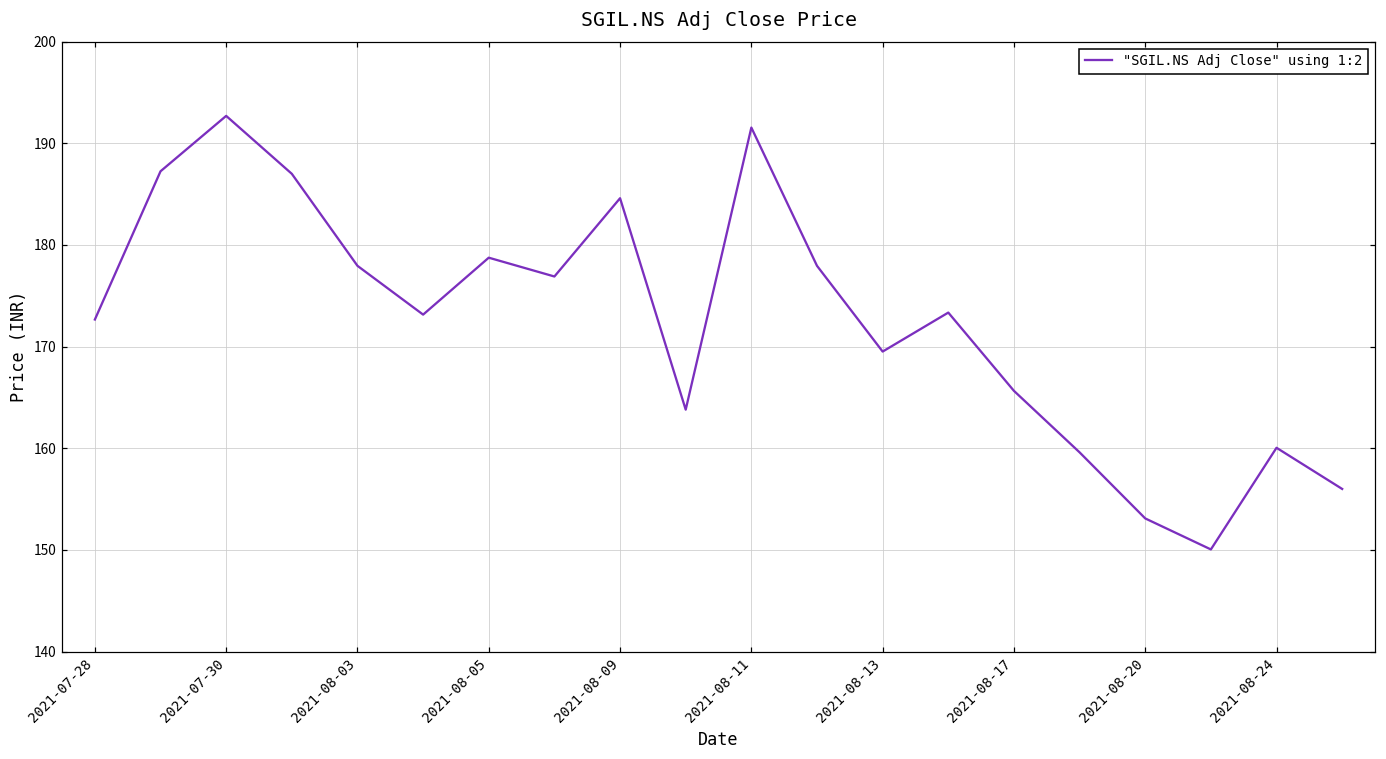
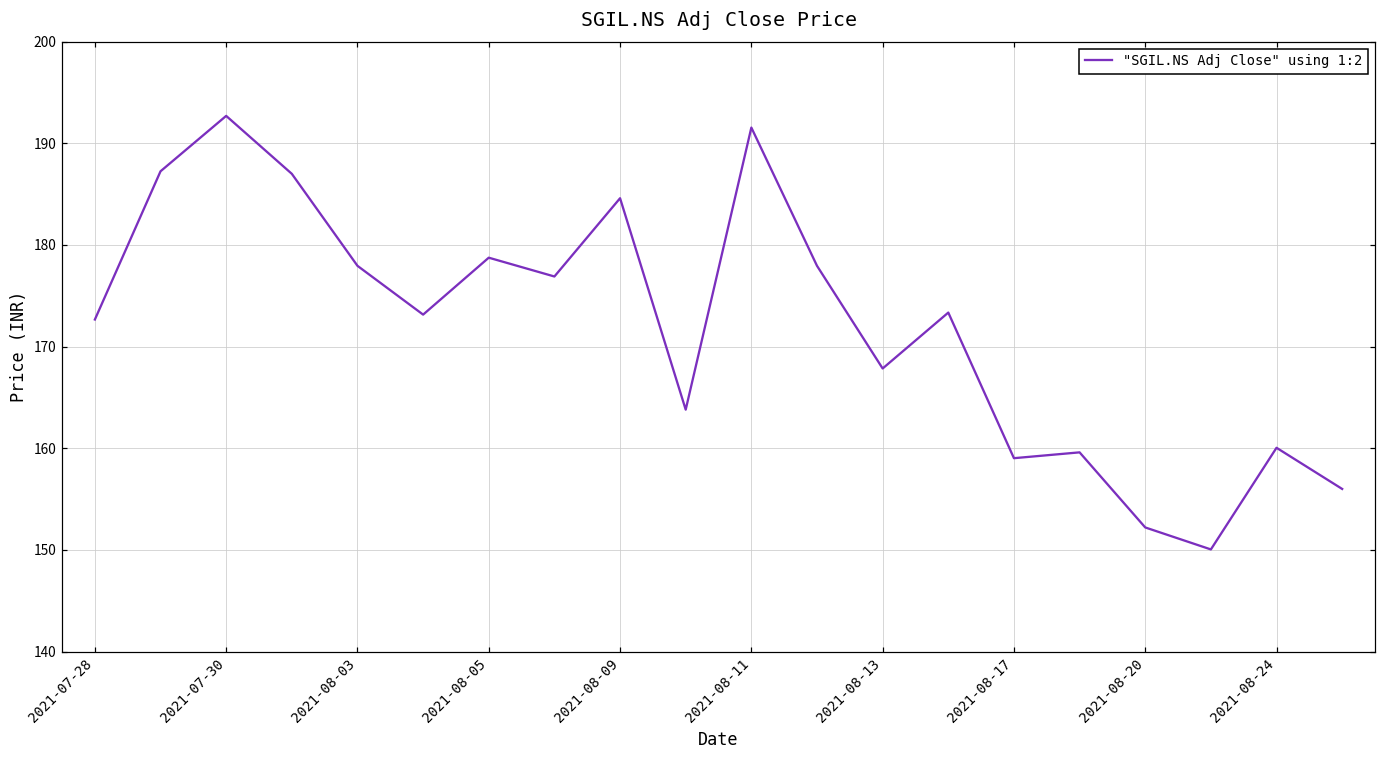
2021-08-13: 170 -> 168
2021-08-17: 166 -> 159
2021-08-20: 153 -> 152
